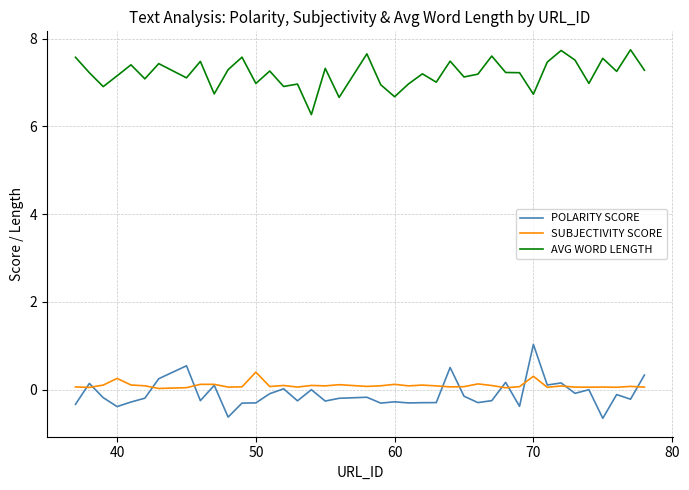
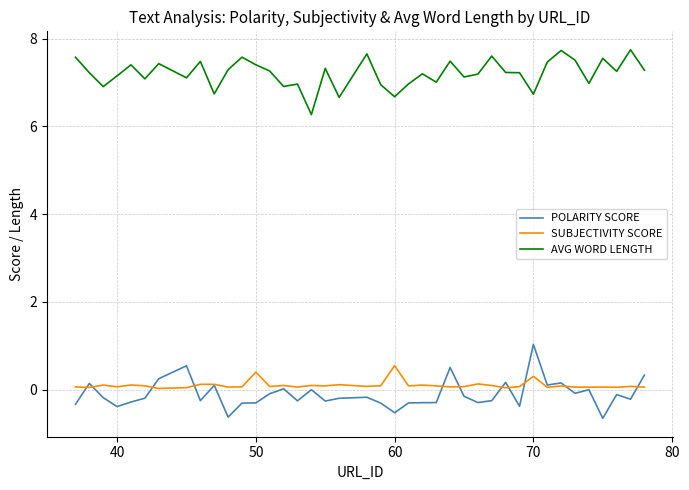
SUBJECTIVITY SCORE, 40: 0.3 -> 0.1
AVG WORD LENGTH, 50: 7.0 -> 7.4
POLARITY SCORE, 60: -0.3 -> -0.5
SUBJECTIVITY SCORE, 60: 0.1 -> 0.5
